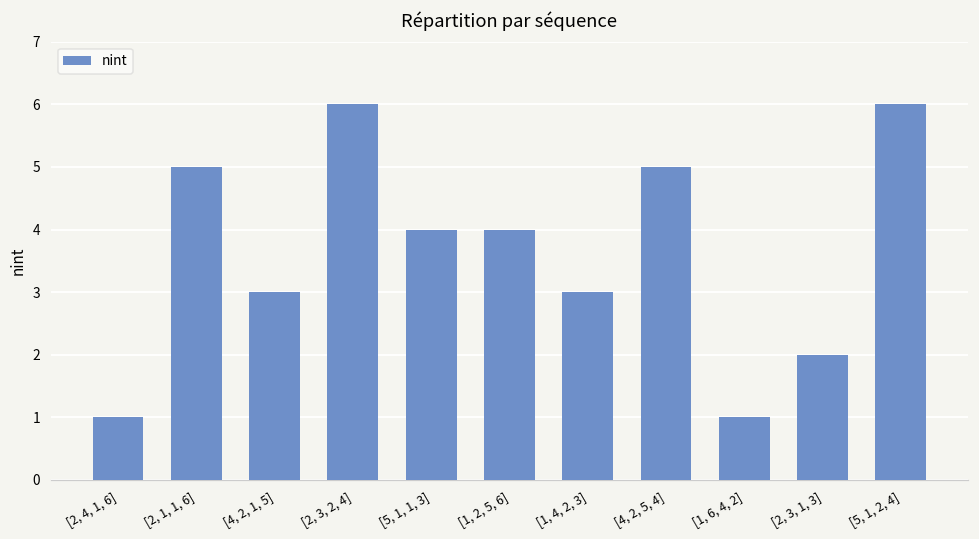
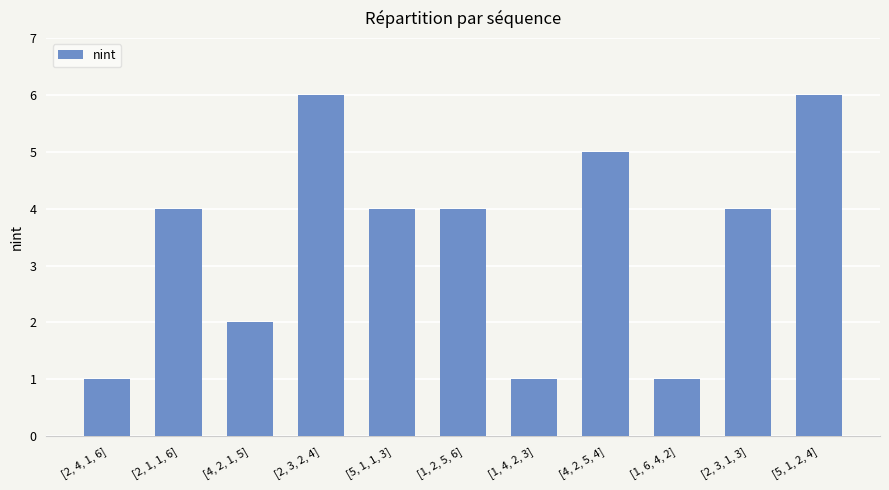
[2, 1, 1, 6]: 5 -> 4
[4, 2, 1, 5]: 3 -> 2
[1, 4, 2, 3]: 3 -> 1
[2, 3, 1, 3]: 2 -> 4
